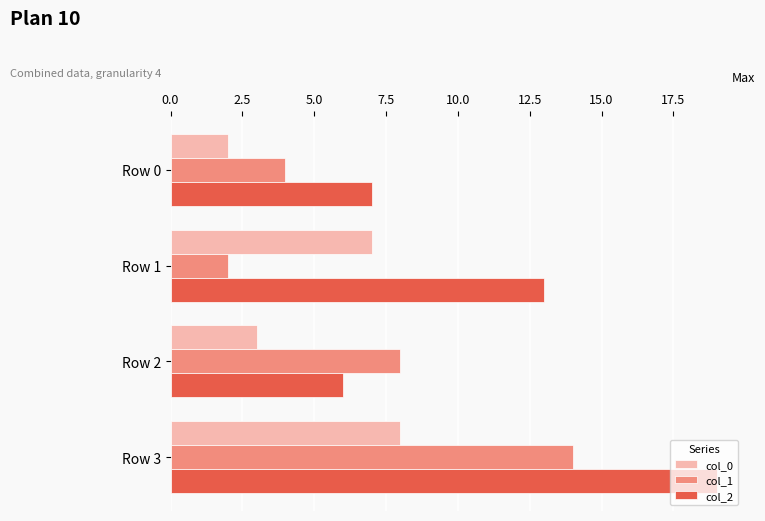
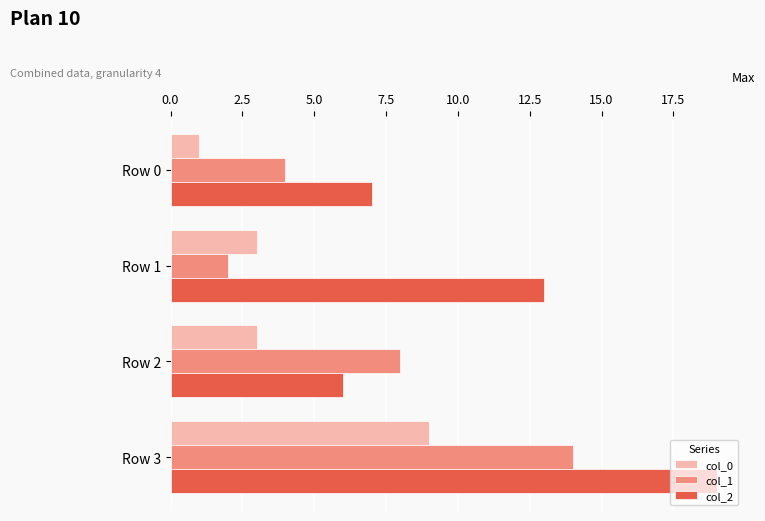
col_0, Row 0: 2 -> 1
col_0, Row 1: 7 -> 3
col_0, Row 3: 8 -> 9
